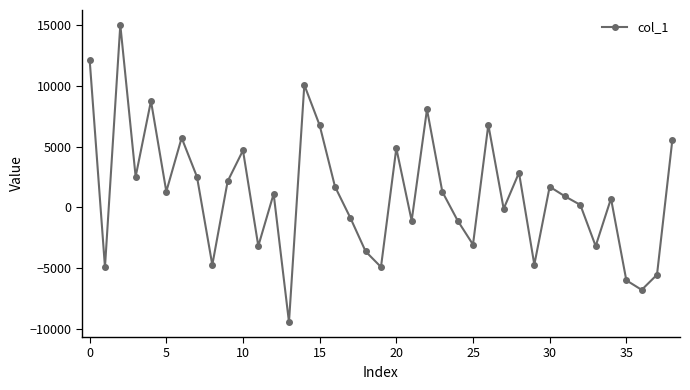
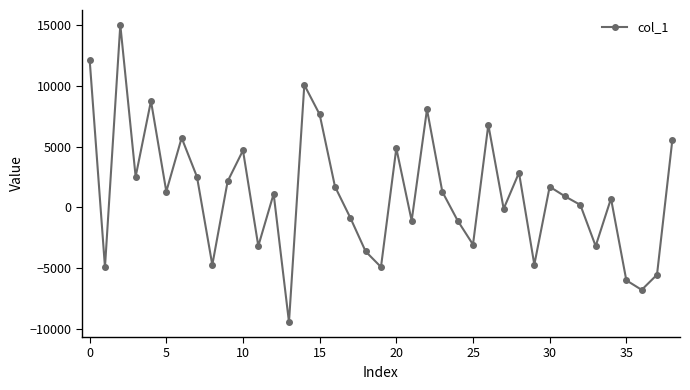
15: 6700 -> 7600
